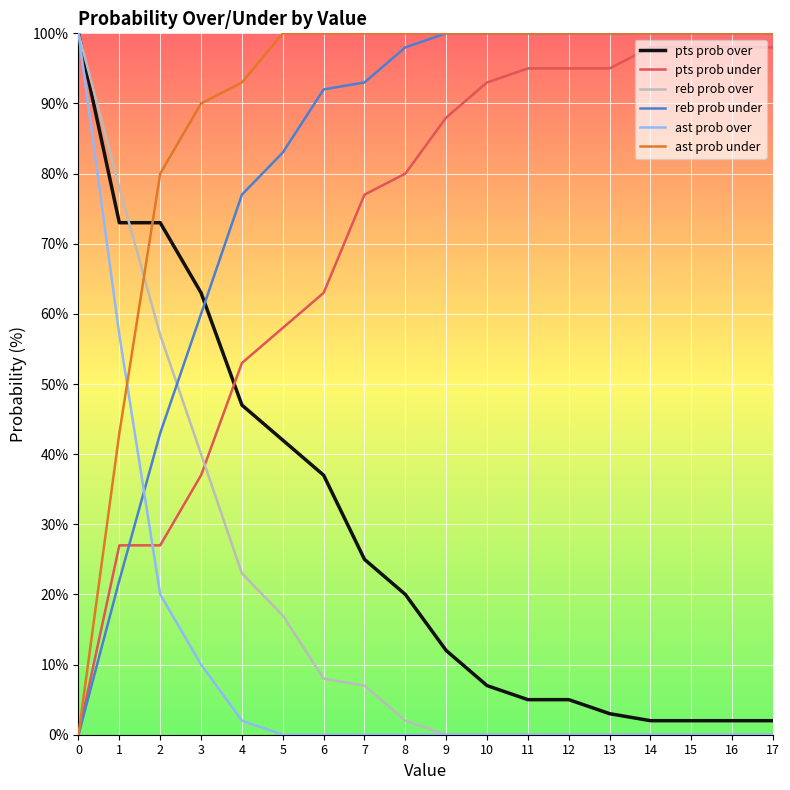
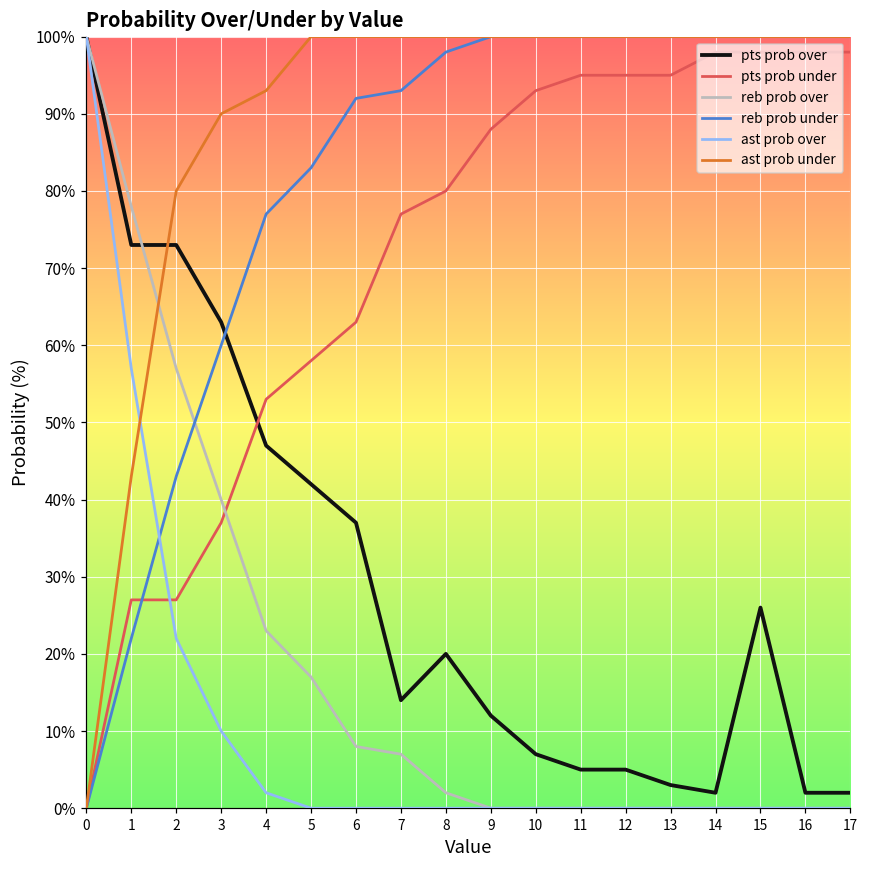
ast prob over, 2: 20% -> 22%
pts prob over, 7: 25% -> 14%
pts prob over, 15: 2% -> 26%
